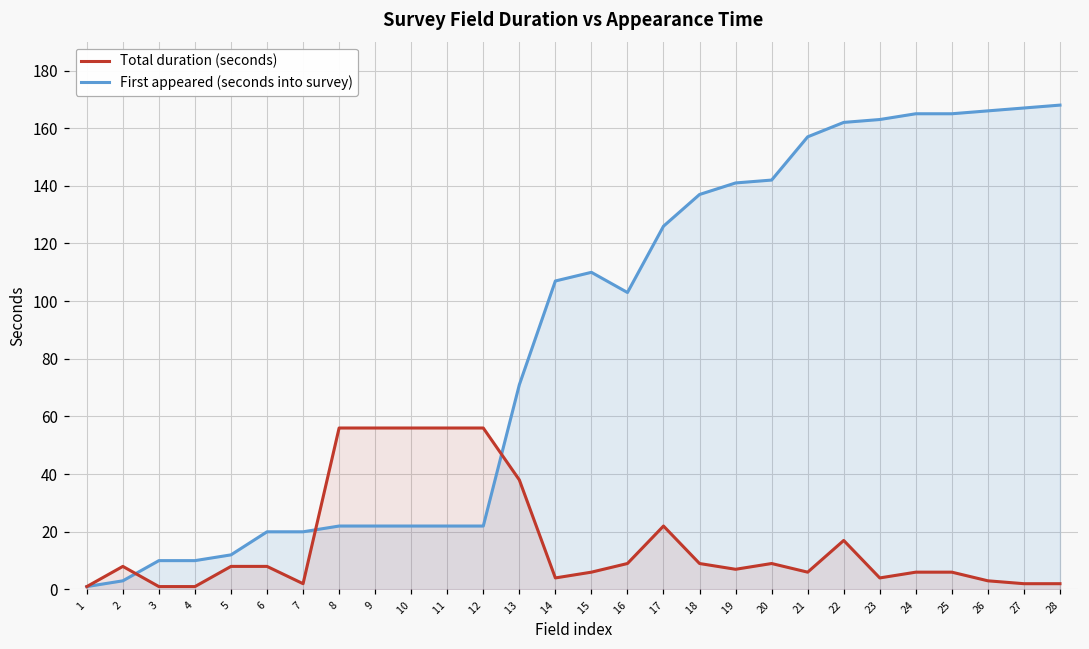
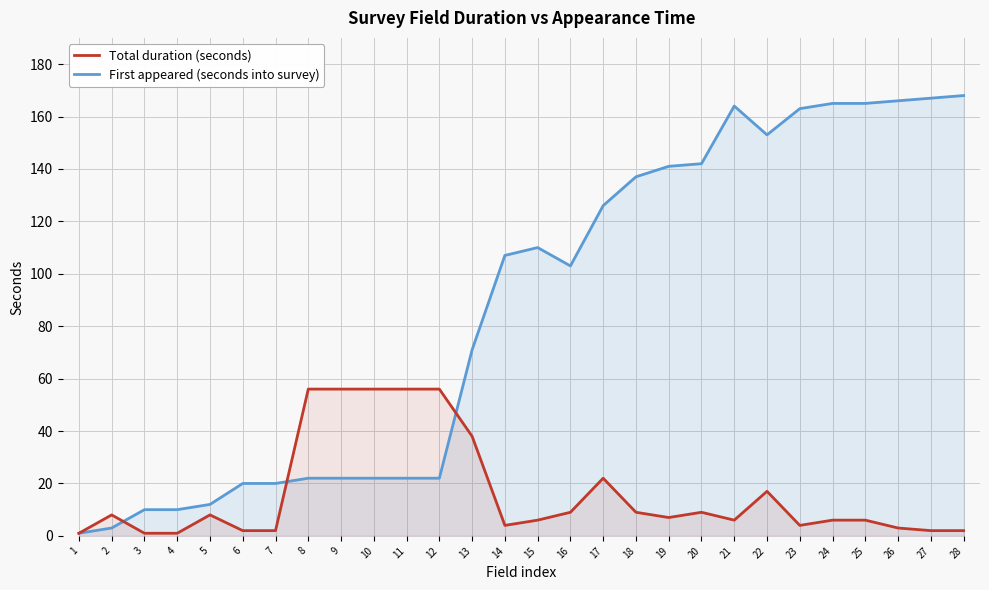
Total duration (seconds), 6: 8 -> 2
First appeared (seconds into survey), 21: 157 -> 164
First appeared (seconds into survey), 22: 162 -> 153
